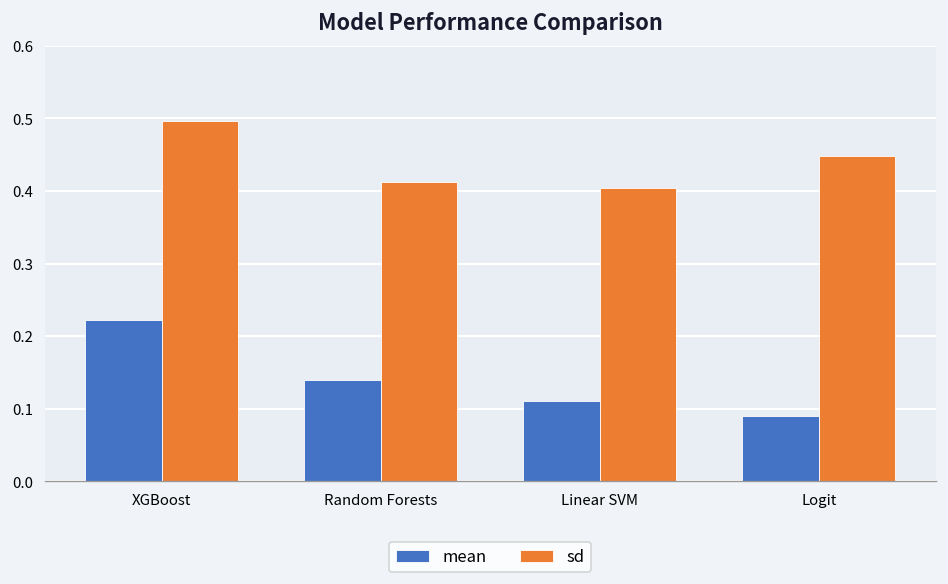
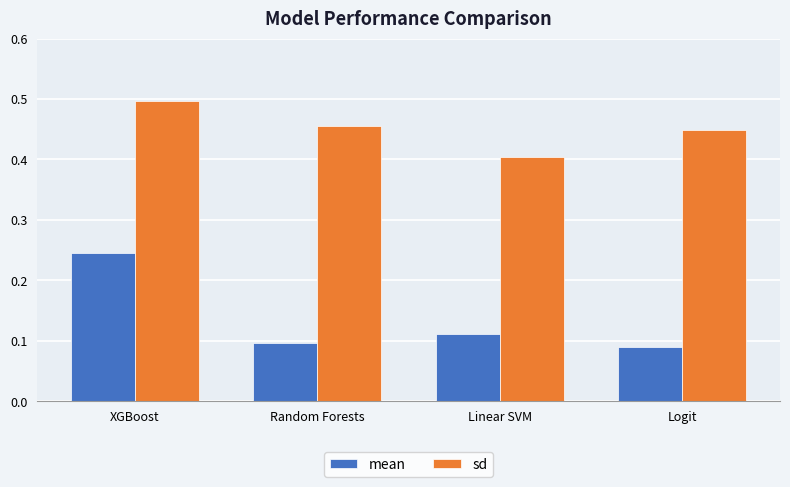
mean, XGBoost: 0.22 -> 0.25
mean, Random Forests: 0.14 -> 0.10
sd, Random Forests: 0.41 -> 0.46
